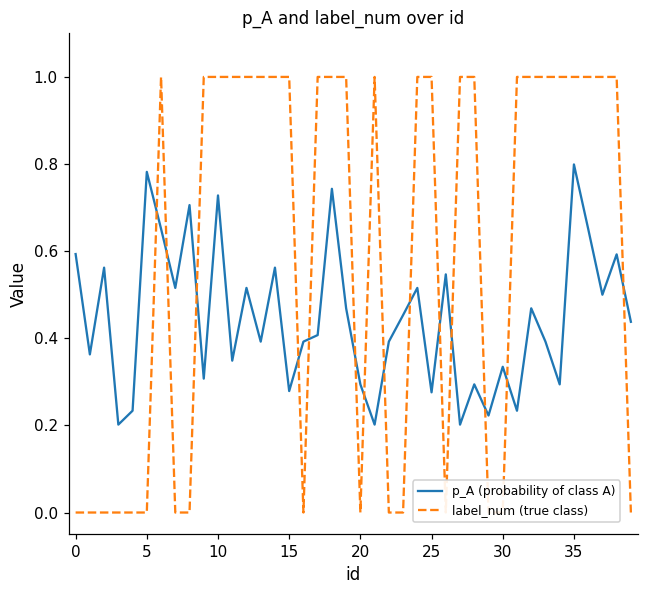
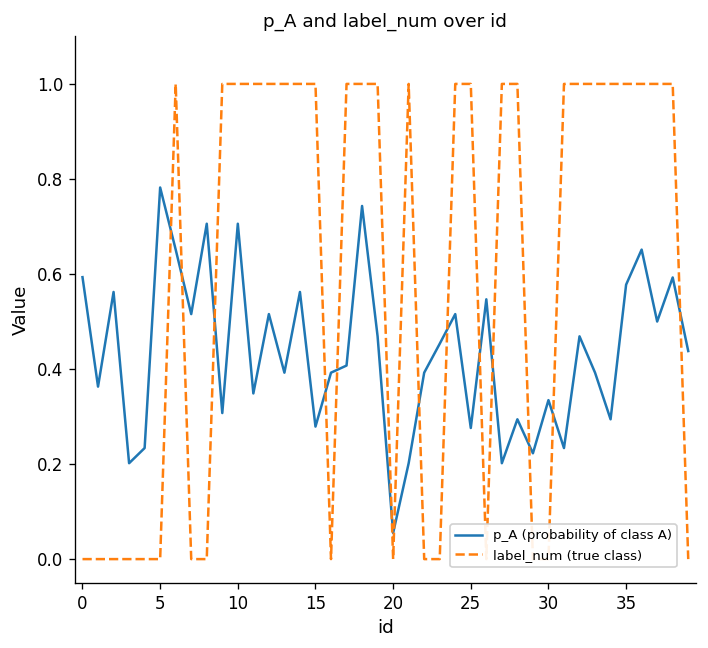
p_A (probability of class A), 10: 0.73 -> 0.71
p_A (probability of class A), 20: 0.29 -> 0.05
p_A (probability of class A), 35: 0.80 -> 0.58
